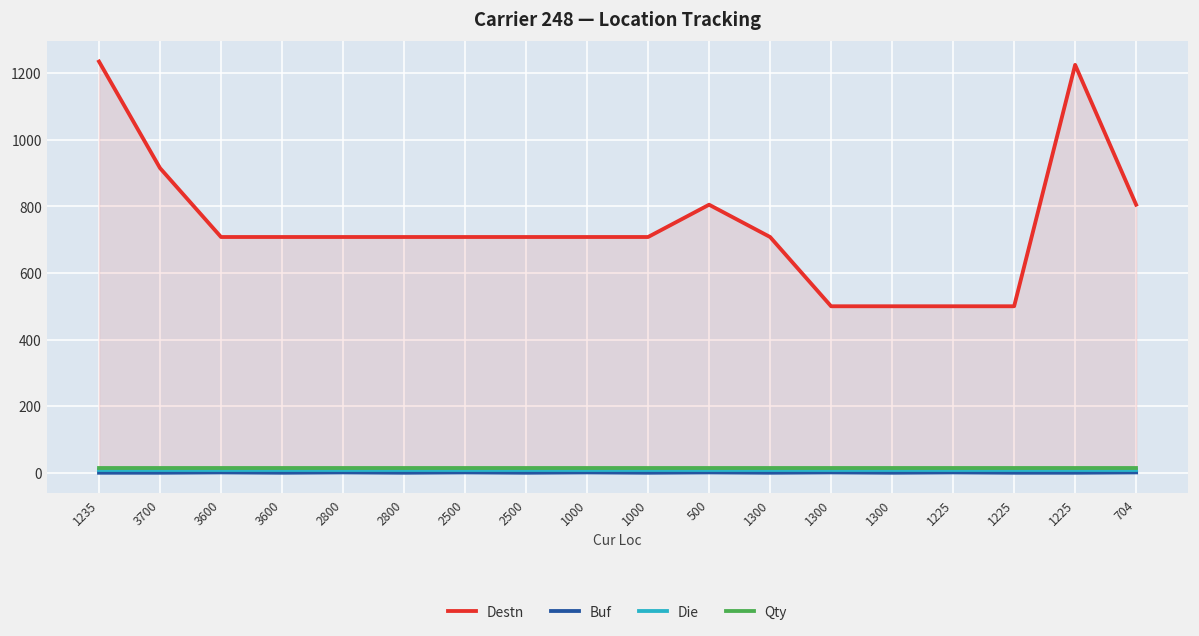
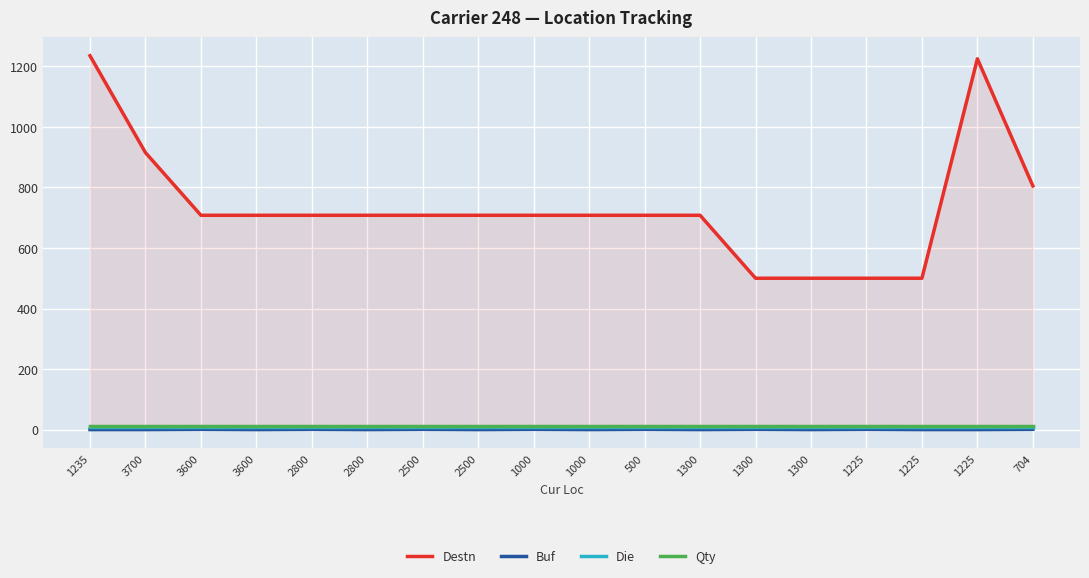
Destn, 500: 810 -> 710
